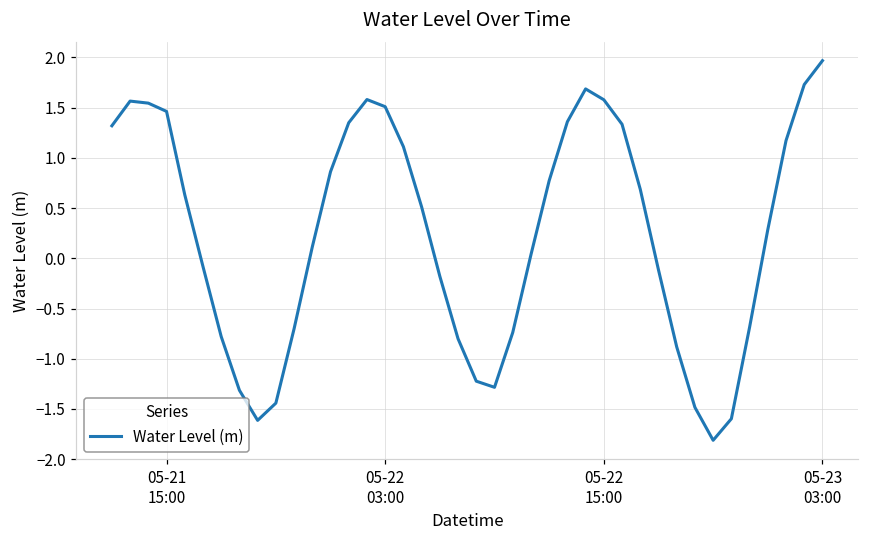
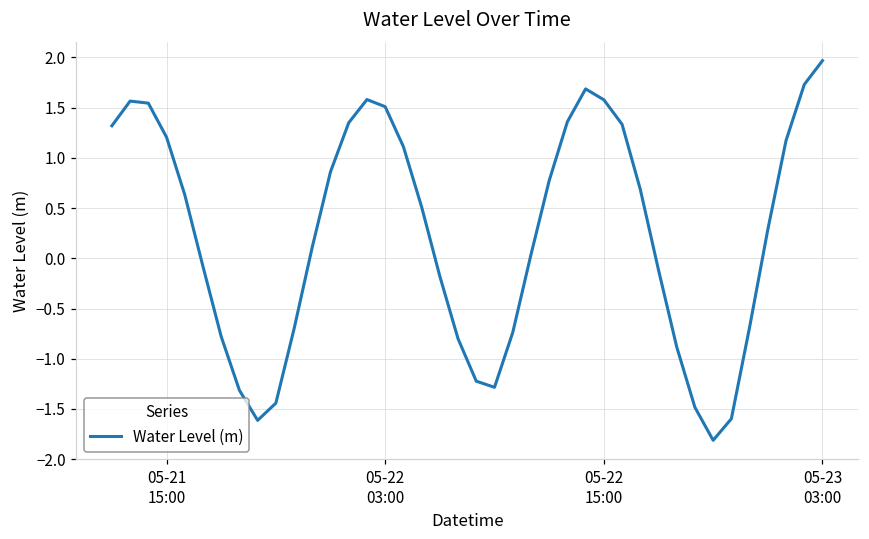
05-21 15:00: 1.5 -> 1.2
